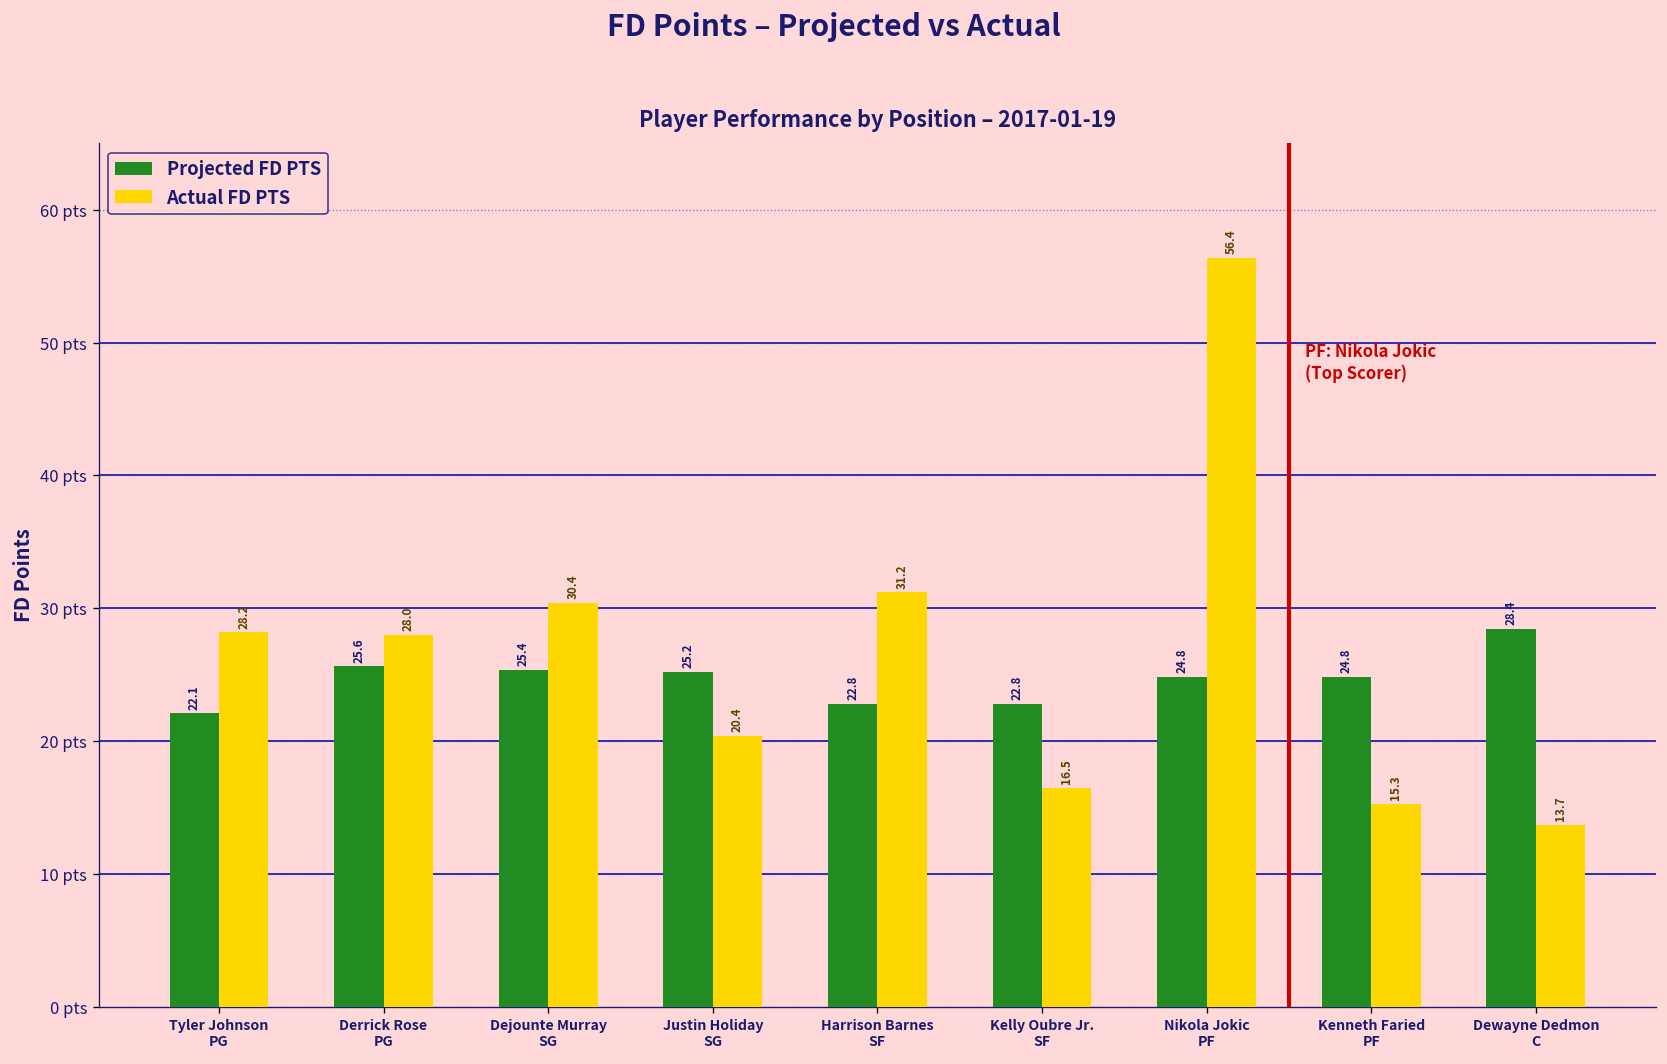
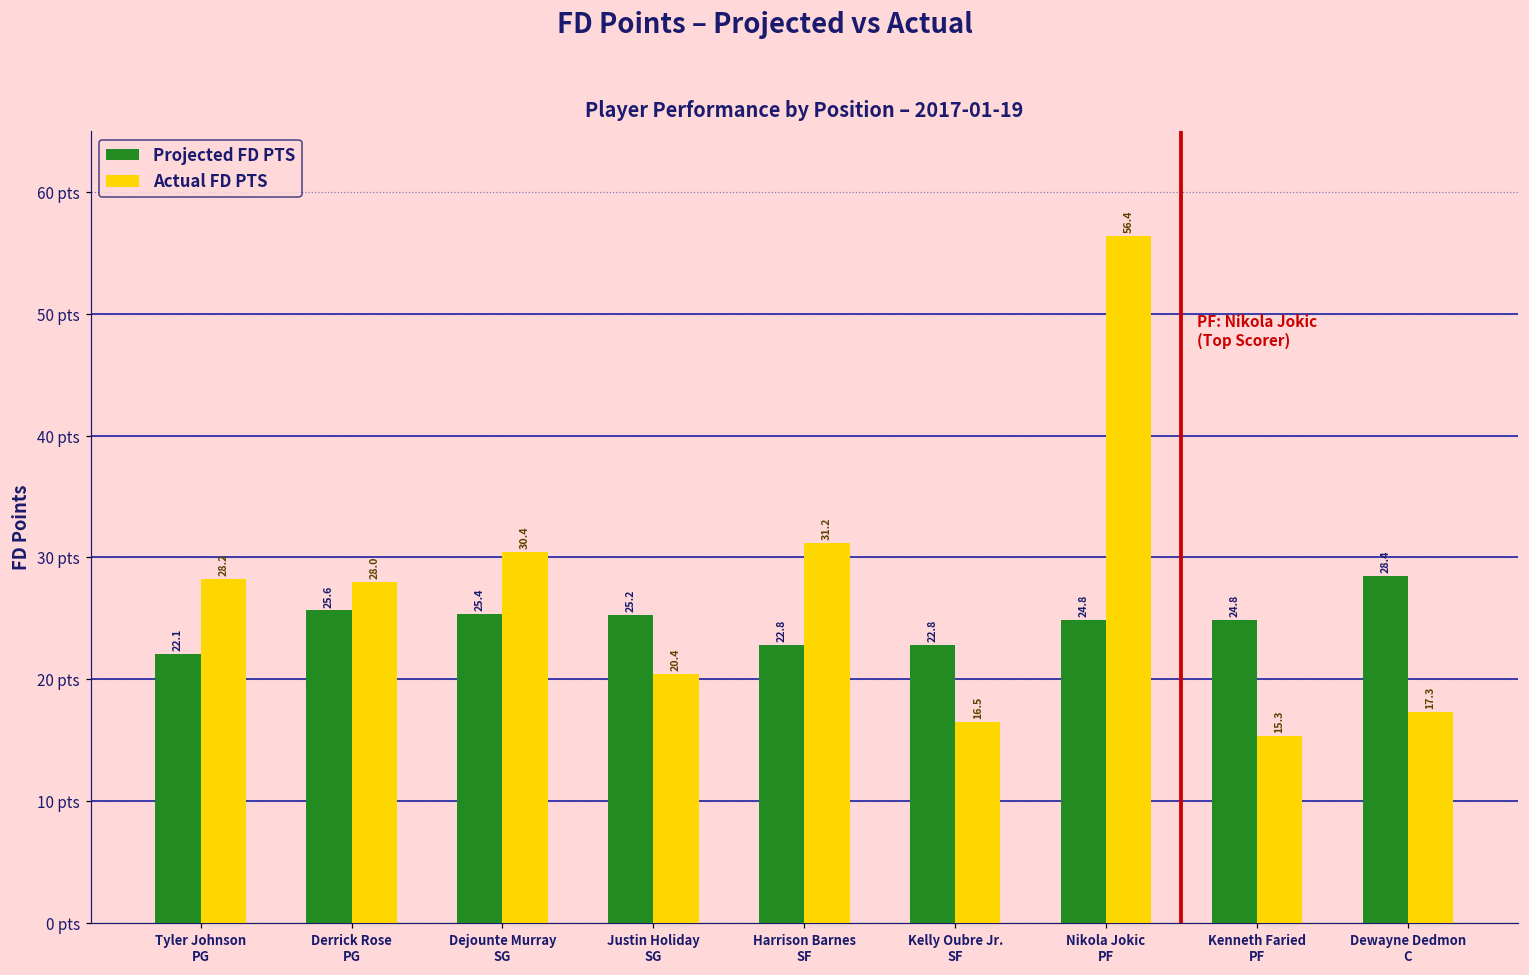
Actual FD PTS, Dewayne Dedmon C: 13.7 -> 17.3
